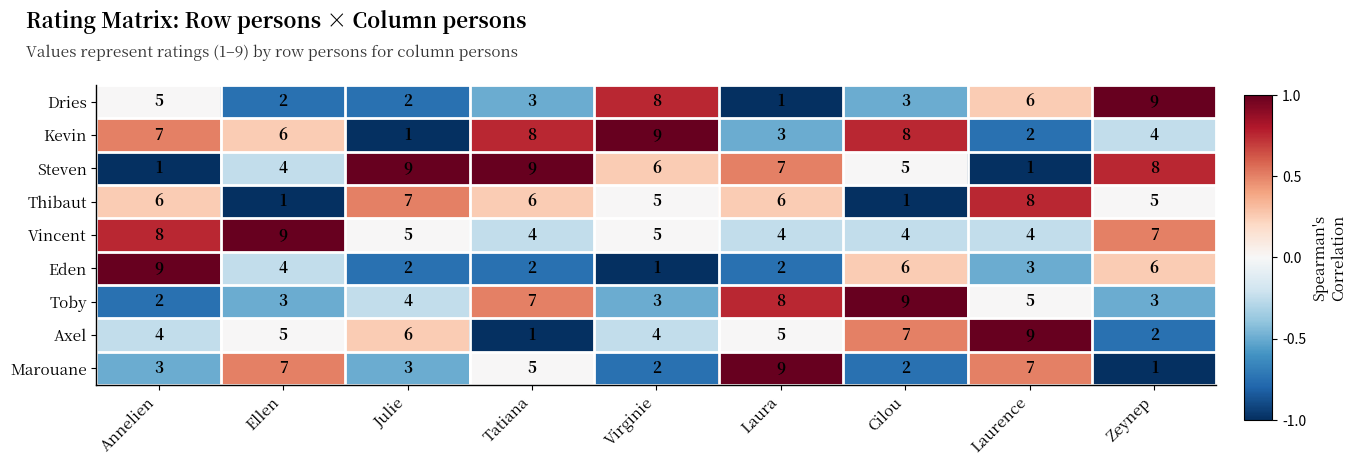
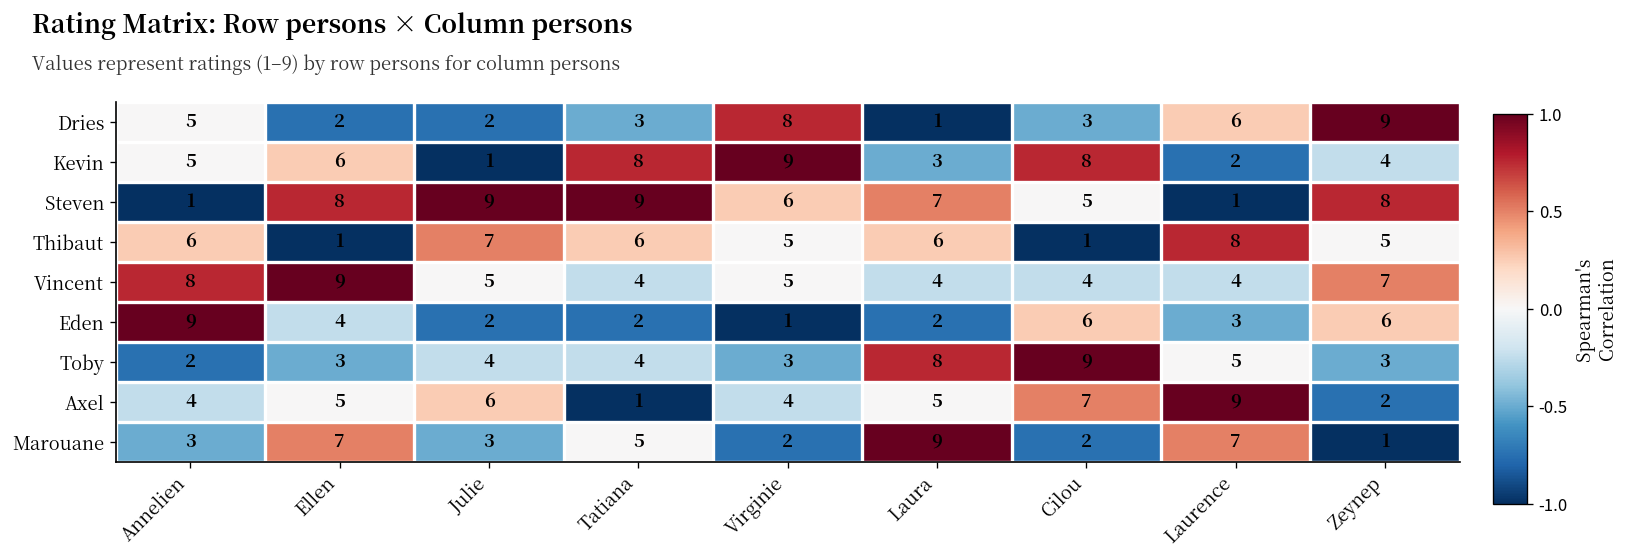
Kevin, Annelien: 7 -> 5
Steven, Ellen: 4 -> 8
Toby, Tatiana: 7 -> 4
